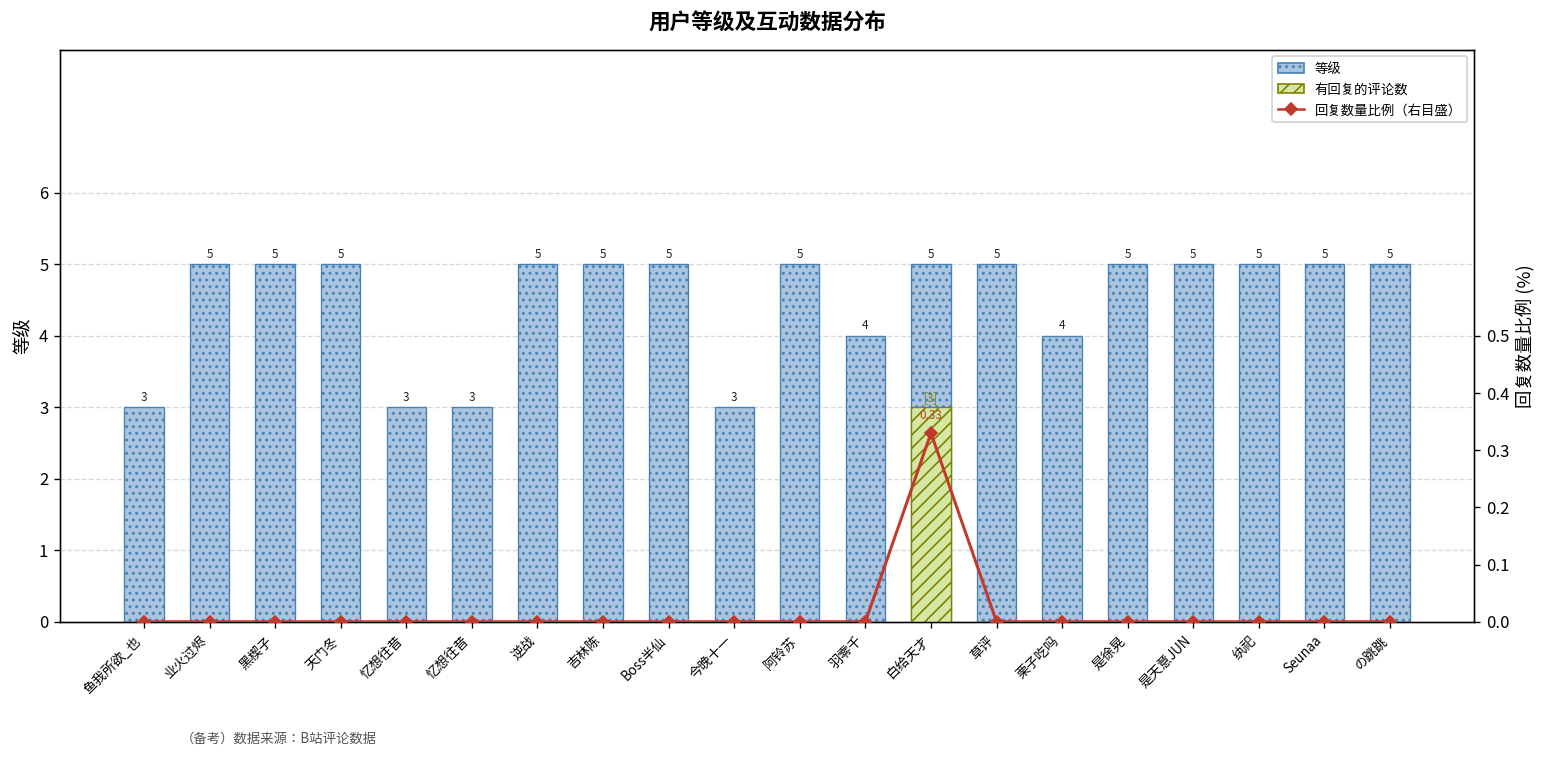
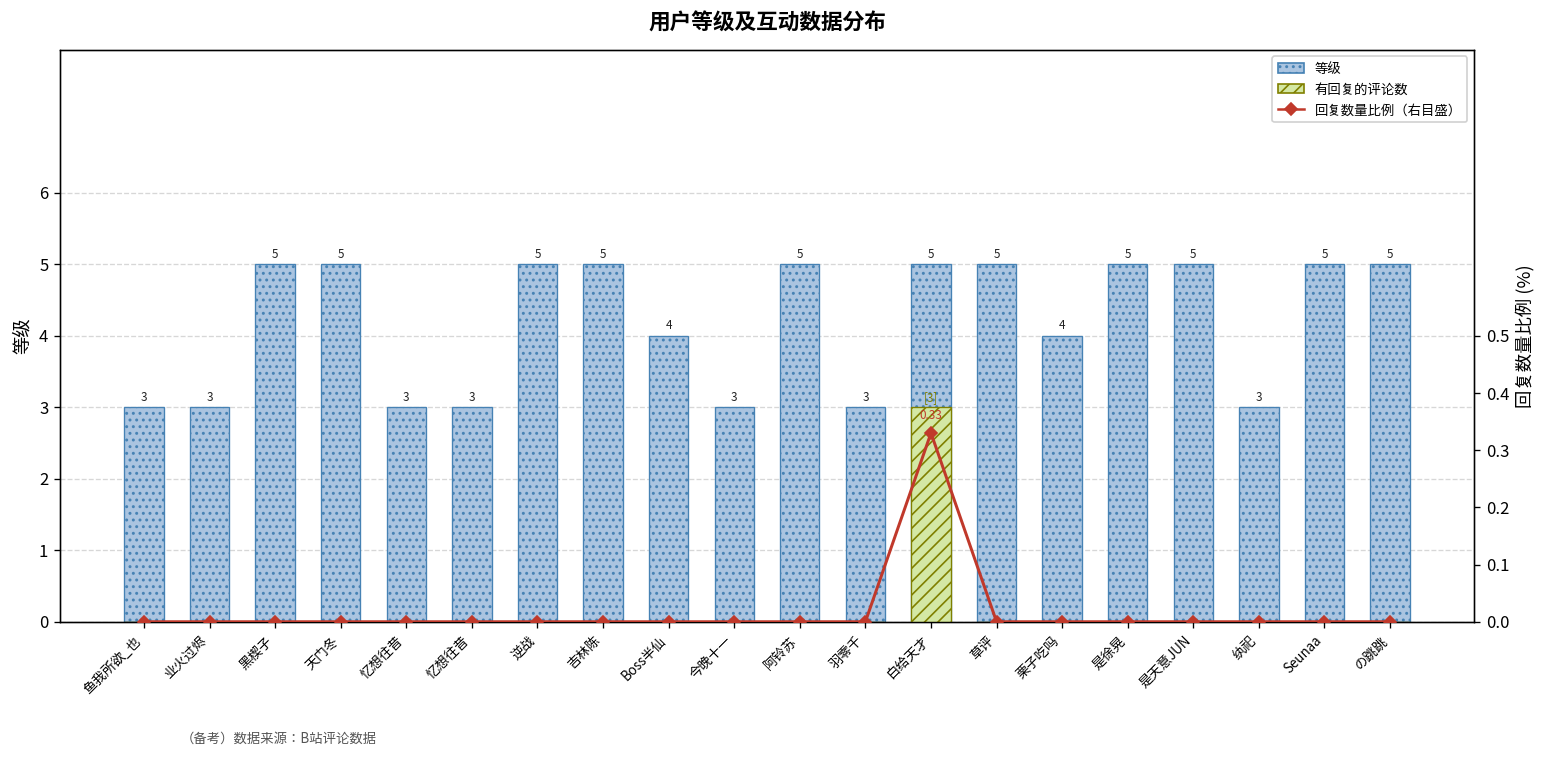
等级, 业火过烬: 5 -> 3
等级, Boss半仙: 5 -> 4
等级, 羽零千: 4 -> 3
等级, 纨祀: 5 -> 3
